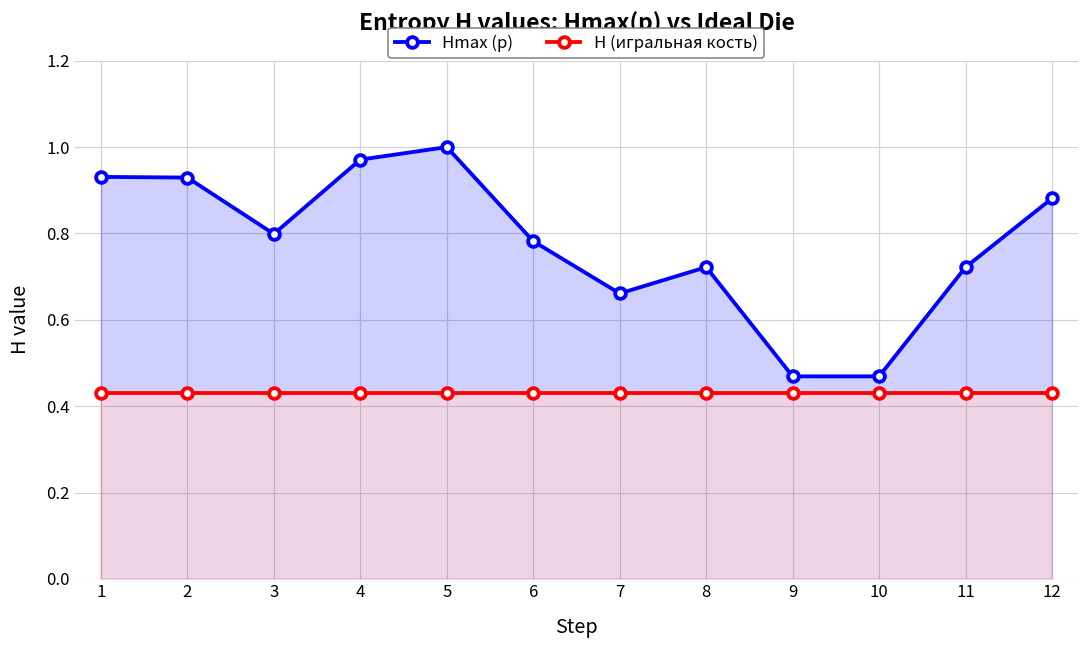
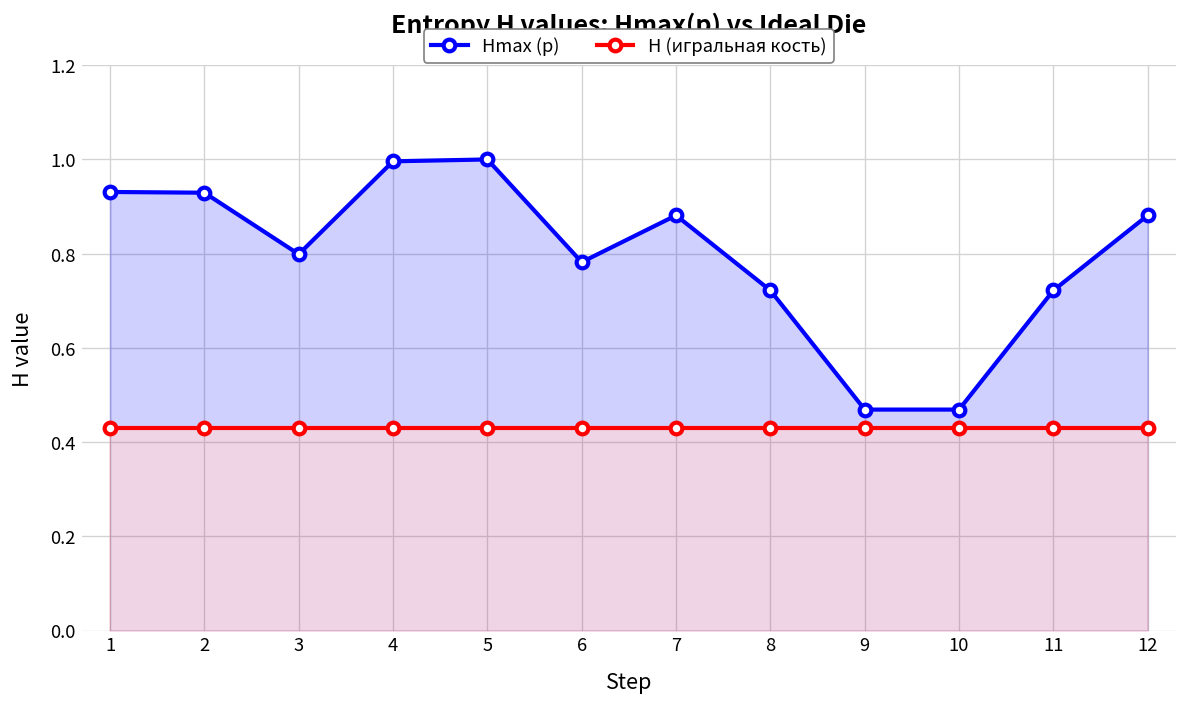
Hmax (p), 4: 0.97 -> 1.00
Hmax (p), 7: 0.66 -> 0.88
